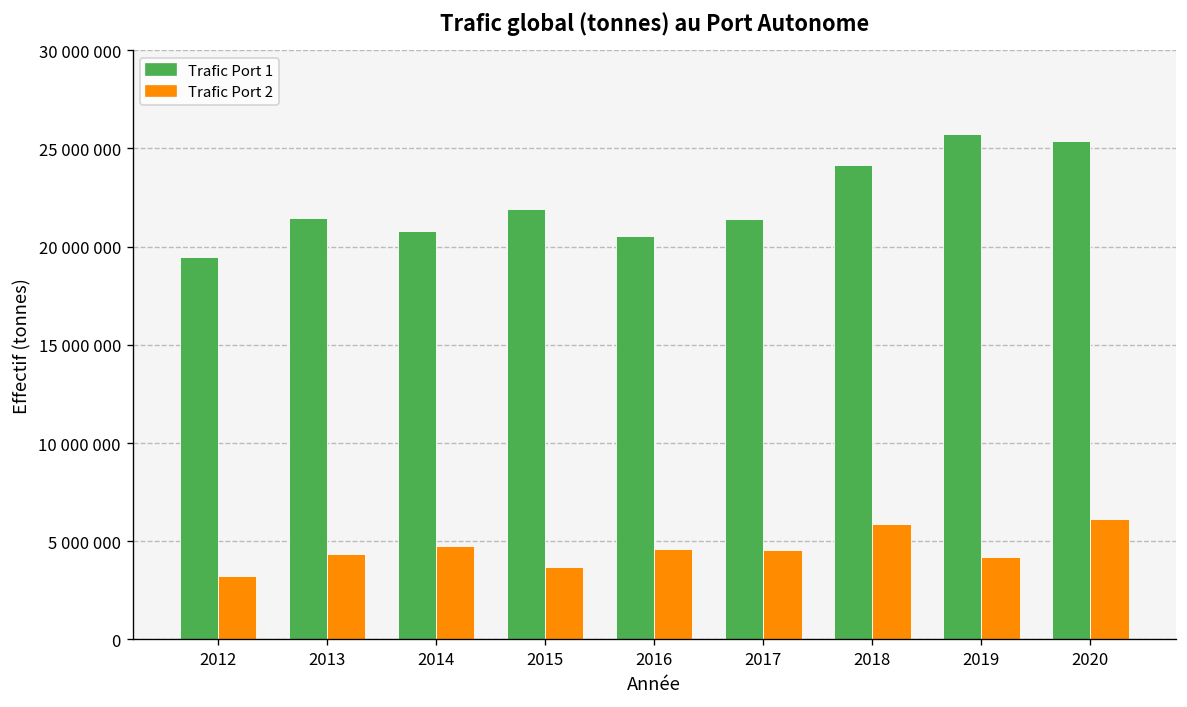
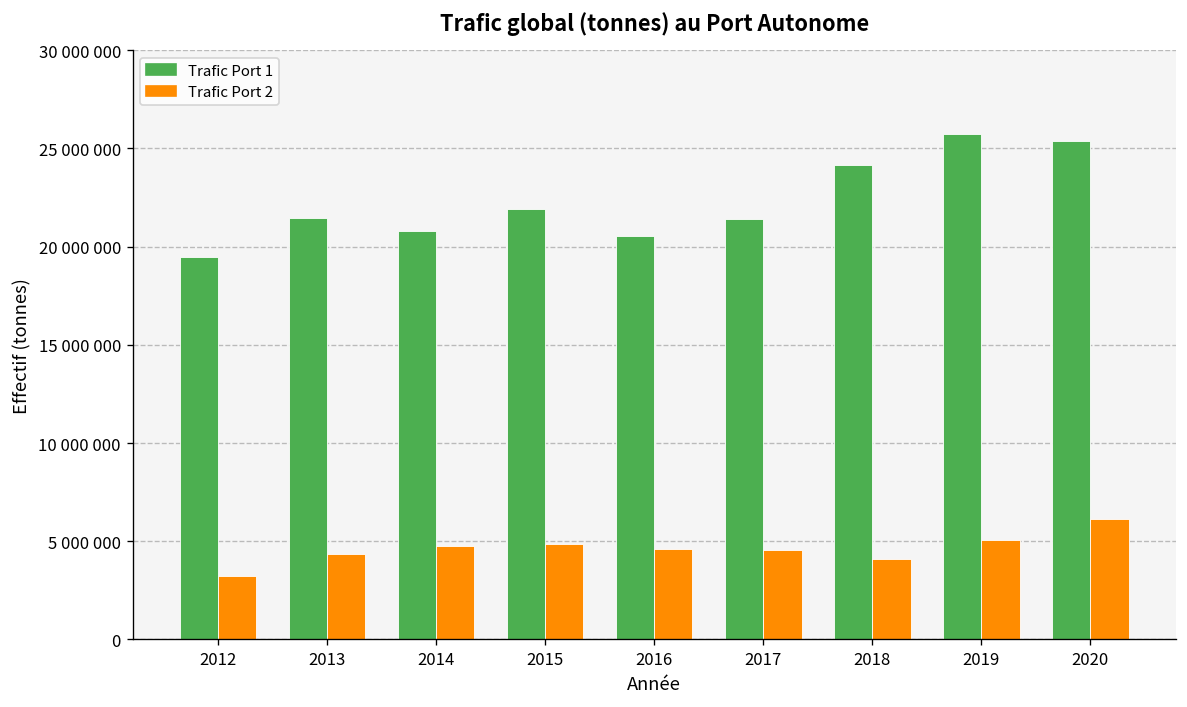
Trafic Port 2, 2015: 3700000 -> 4900000
Trafic Port 2, 2018: 5900000 -> 4100000
Trafic Port 2, 2019: 4200000 -> 5100000
